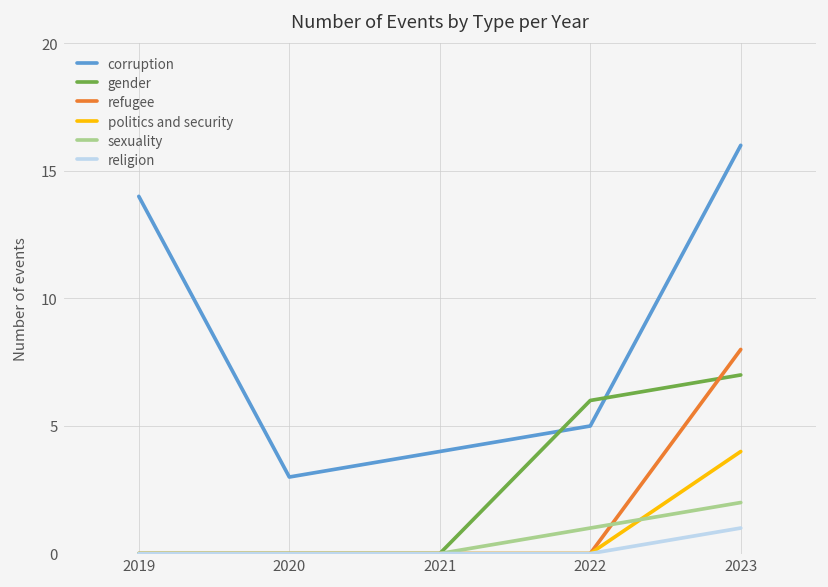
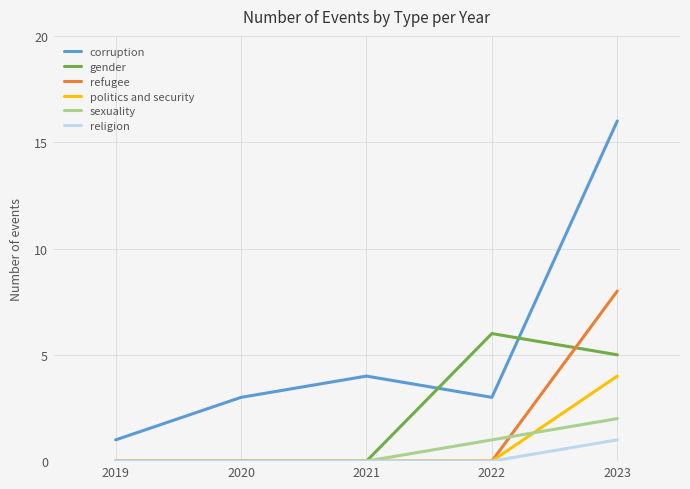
corruption, 2019: 14 -> 1
corruption, 2022: 5 -> 3
gender, 2023: 7 -> 5
